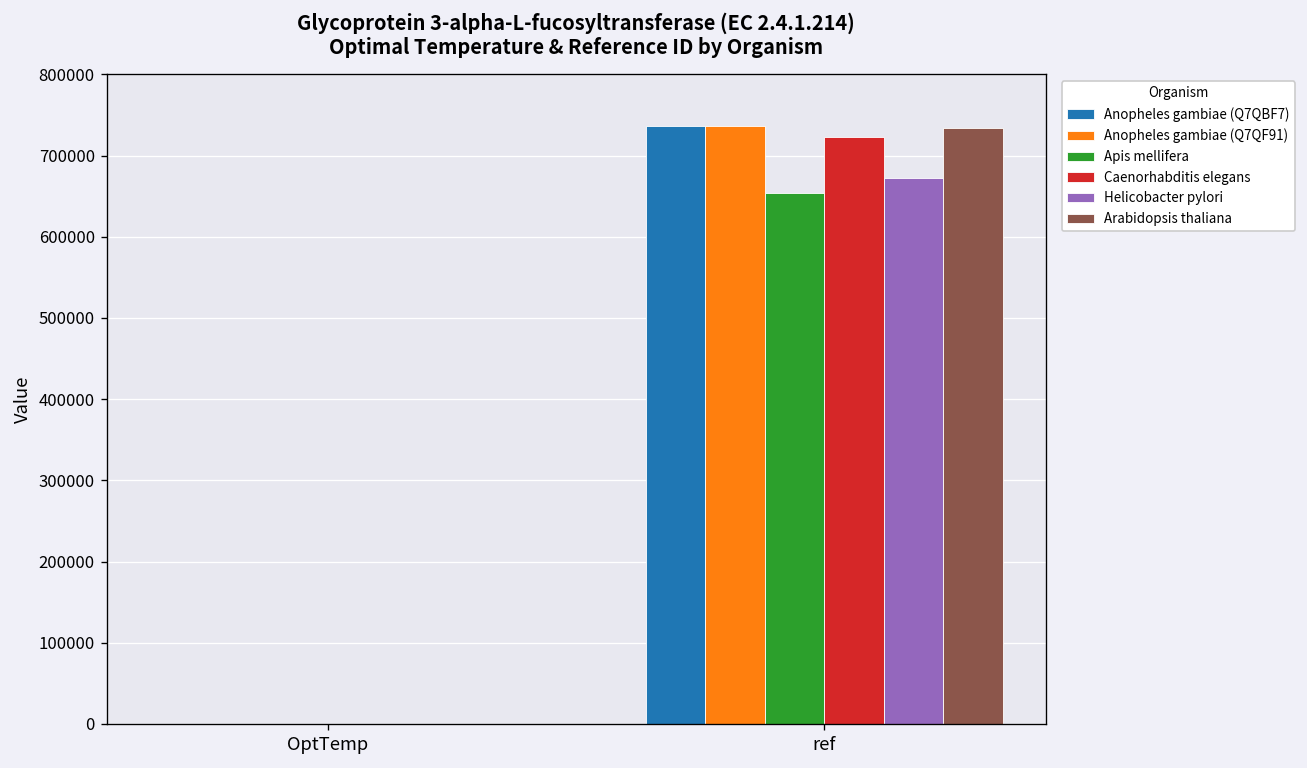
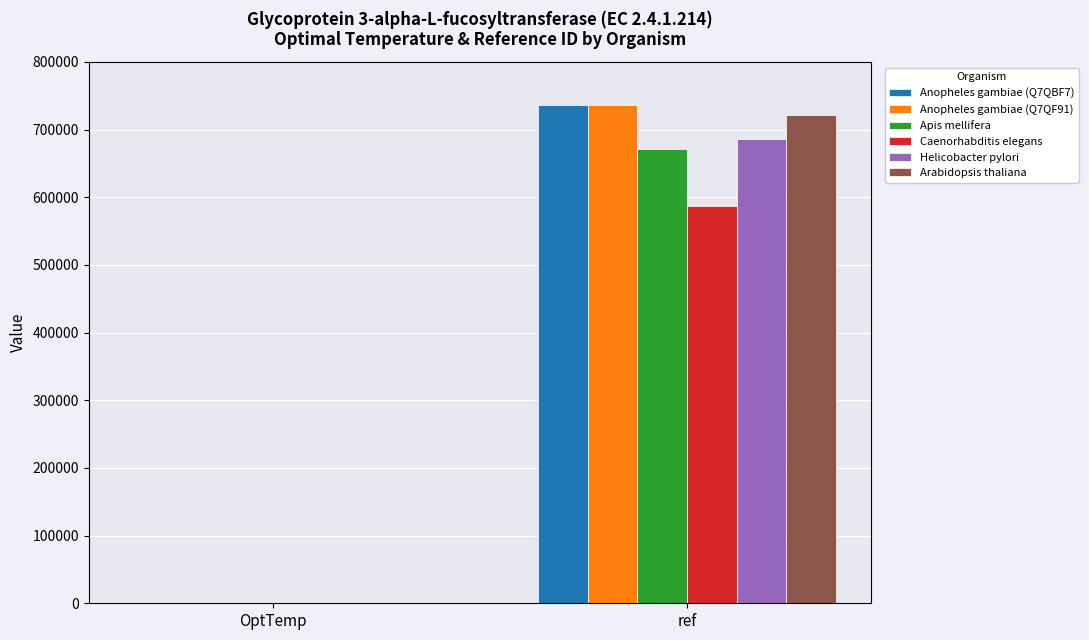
Apis mellifera, ref: 650000 -> 670000
Caenorhabditis elegans, ref: 720000 -> 590000
Helicobacter pylori, ref: 670000 -> 690000
Arabidopsis thaliana, ref: 730000 -> 720000
